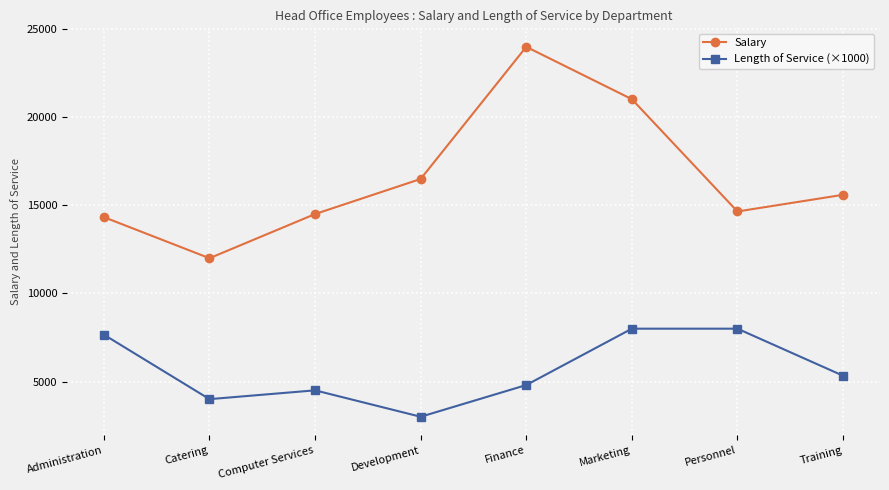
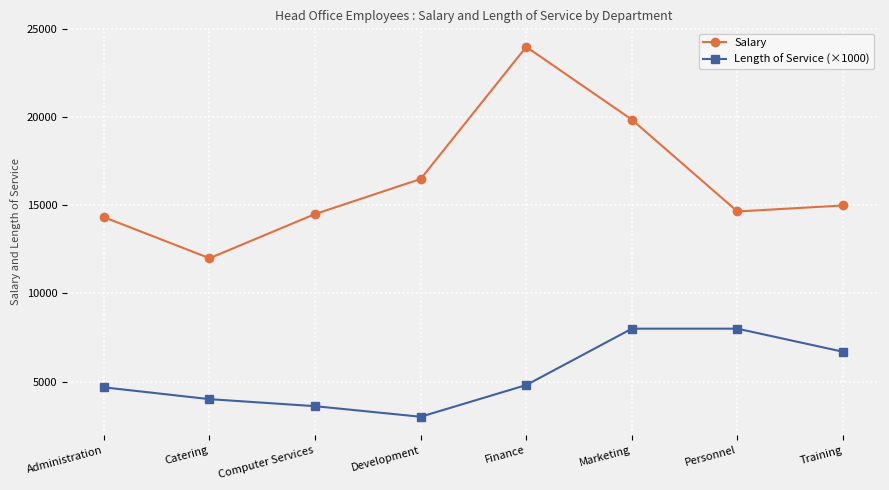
Length of Service (×1000), Administration: 7700 -> 4700
Length of Service (×1000), Computer Services: 4500 -> 3600
Salary, Marketing: 21000 -> 19900
Salary, Training: 15600 -> 15000
Length of Service (×1000), Training: 5300 -> 6700
